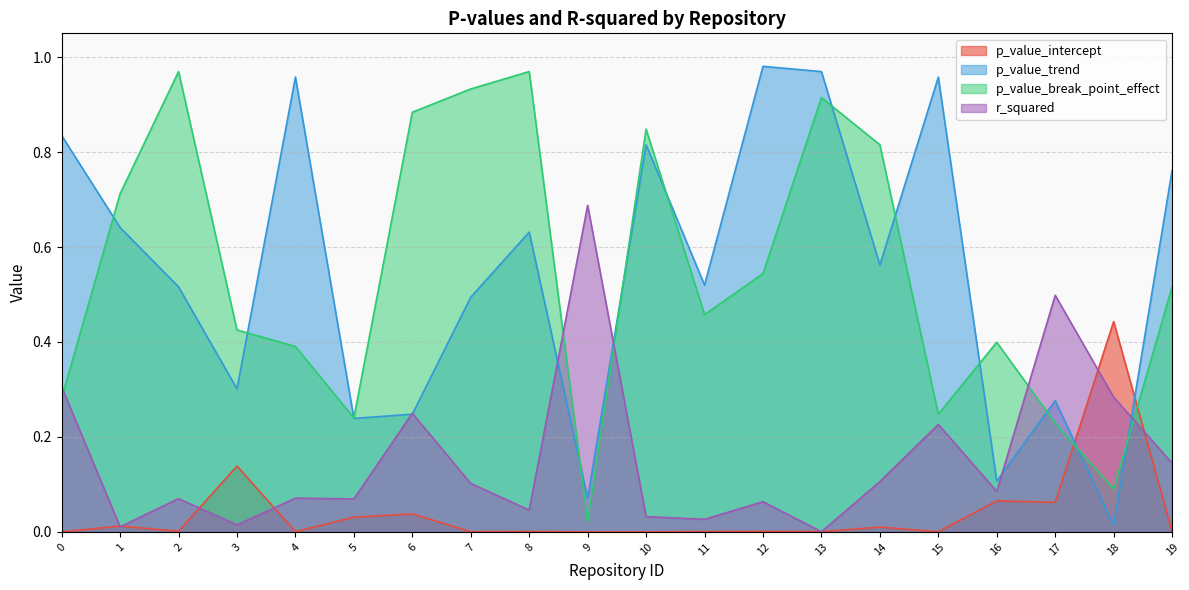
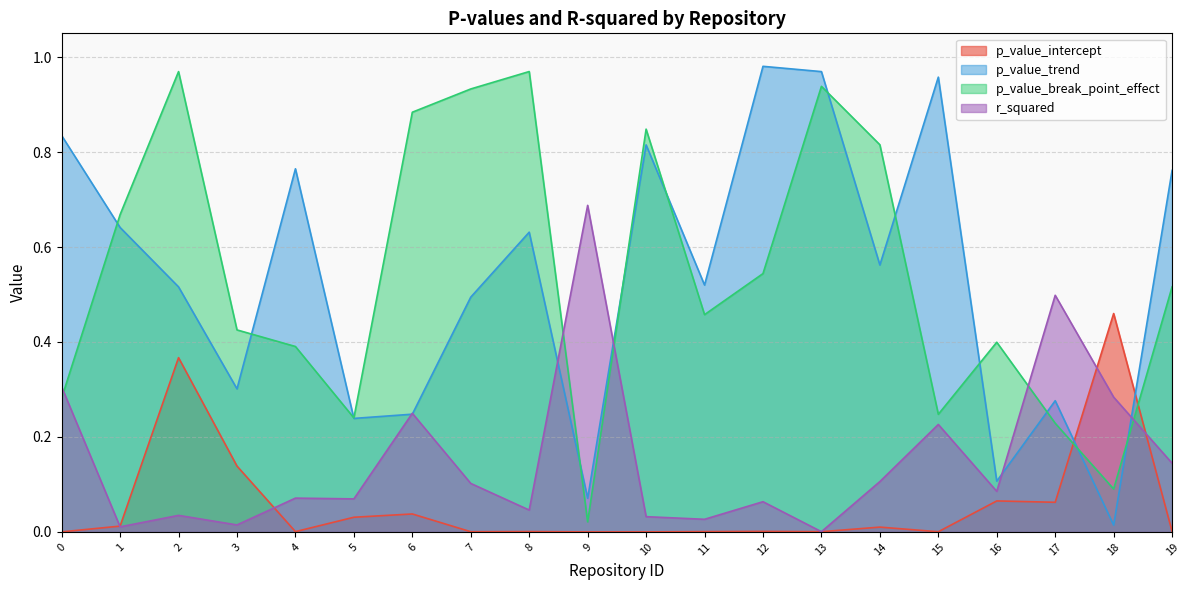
p_value_break_point_effect, 1: 0.71 -> 0.67
p_value_intercept, 2: 0.00 -> 0.37
r_squared, 2: 0.07 -> 0.03
p_value_trend, 4: 0.96 -> 0.76
p_value_break_point_effect, 13: 0.91 -> 0.94
p_value_intercept, 18: 0.44 -> 0.46
